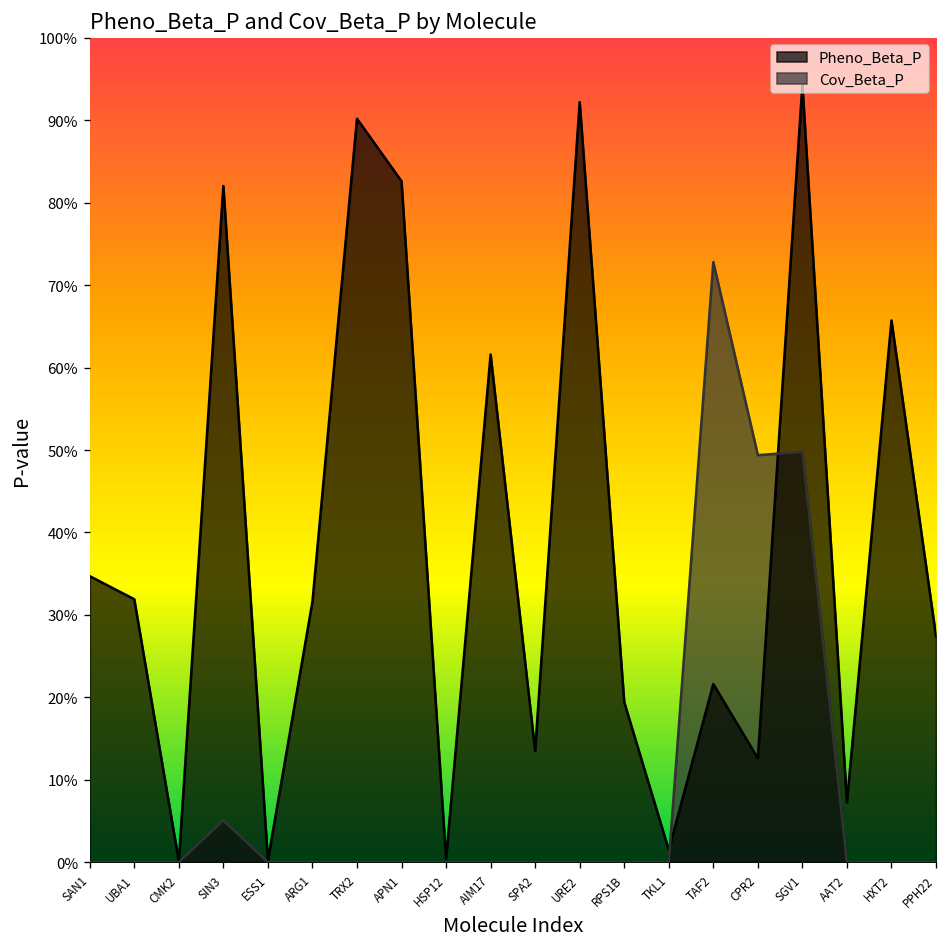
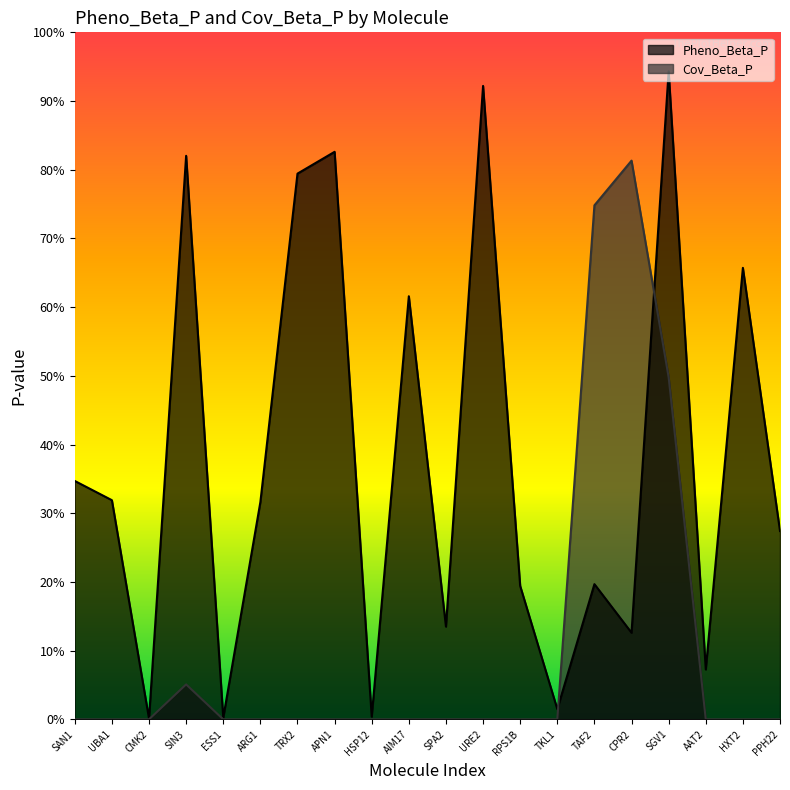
Pheno_Beta_P, TRX2: 90% -> 79%
Pheno_Beta_P, TAF2: 22% -> 20%
Cov_Beta_P, TAF2: 73% -> 75%
Cov_Beta_P, CPR2: 49% -> 81%
